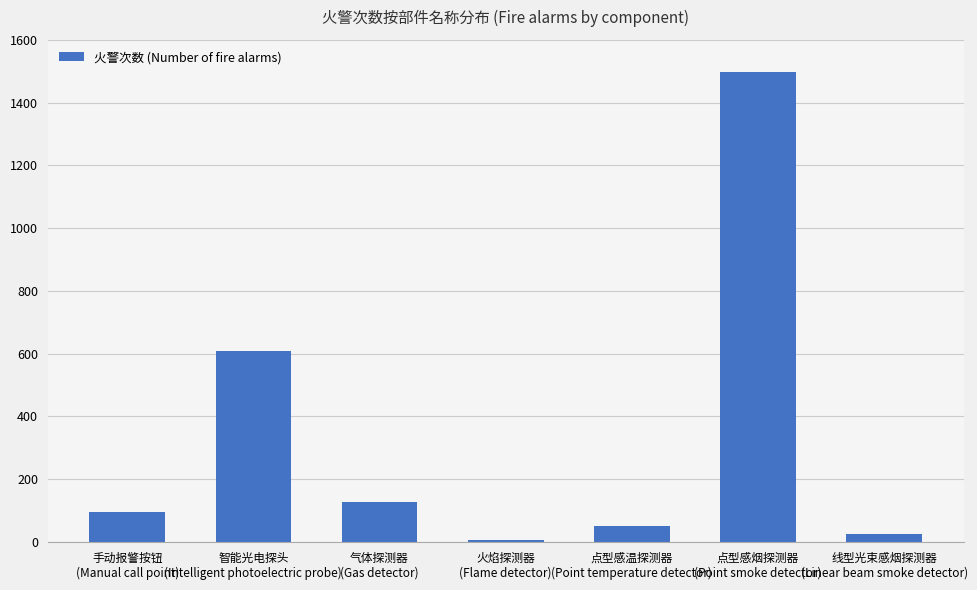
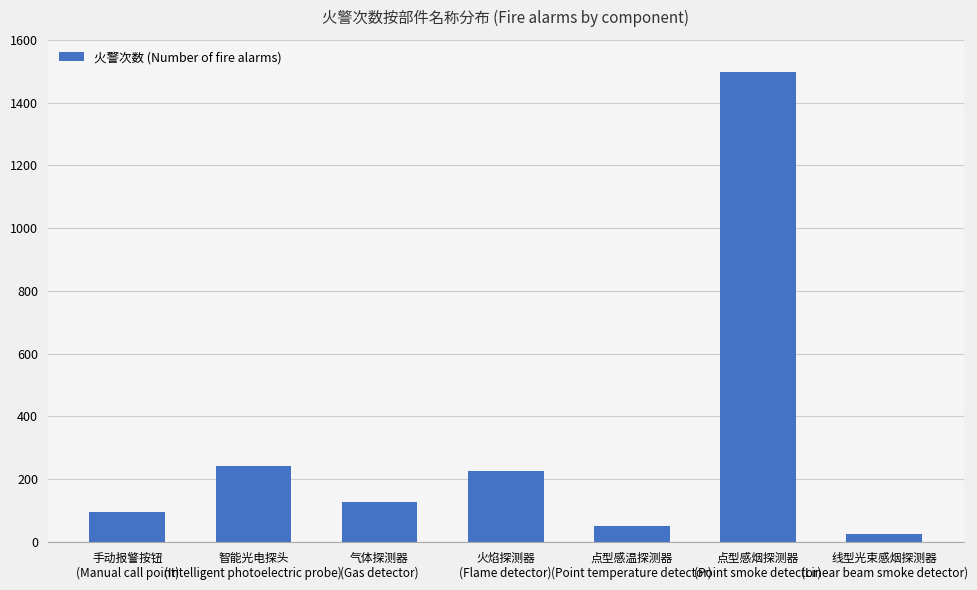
智能光电探头 (Intelligent photoelectric probe): 610 -> 240
火焰探测器 (Flame detector): 10 -> 230
